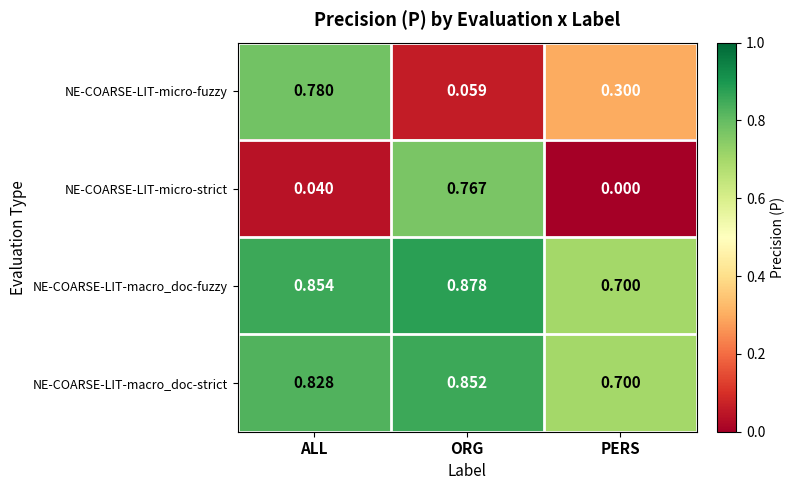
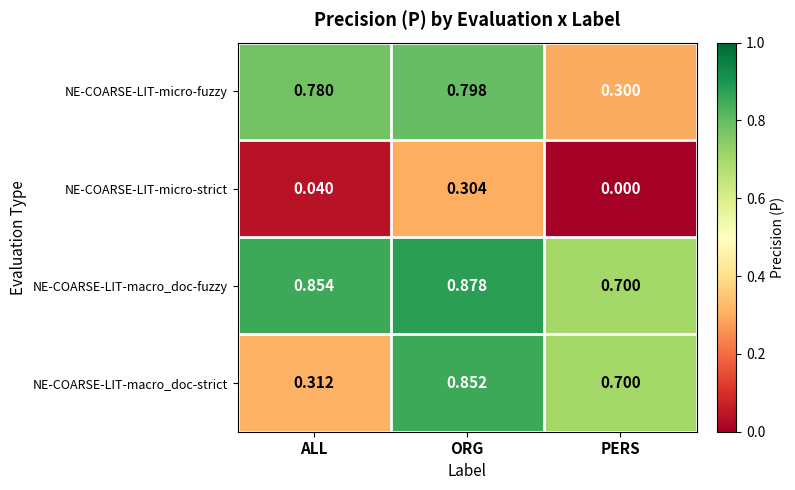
NE-COARSE-LIT-micro-fuzzy, ORG: 0.059 -> 0.798
NE-COARSE-LIT-micro-strict, ORG: 0.767 -> 0.304
NE-COARSE-LIT-macro_doc-strict, ALL: 0.828 -> 0.312
